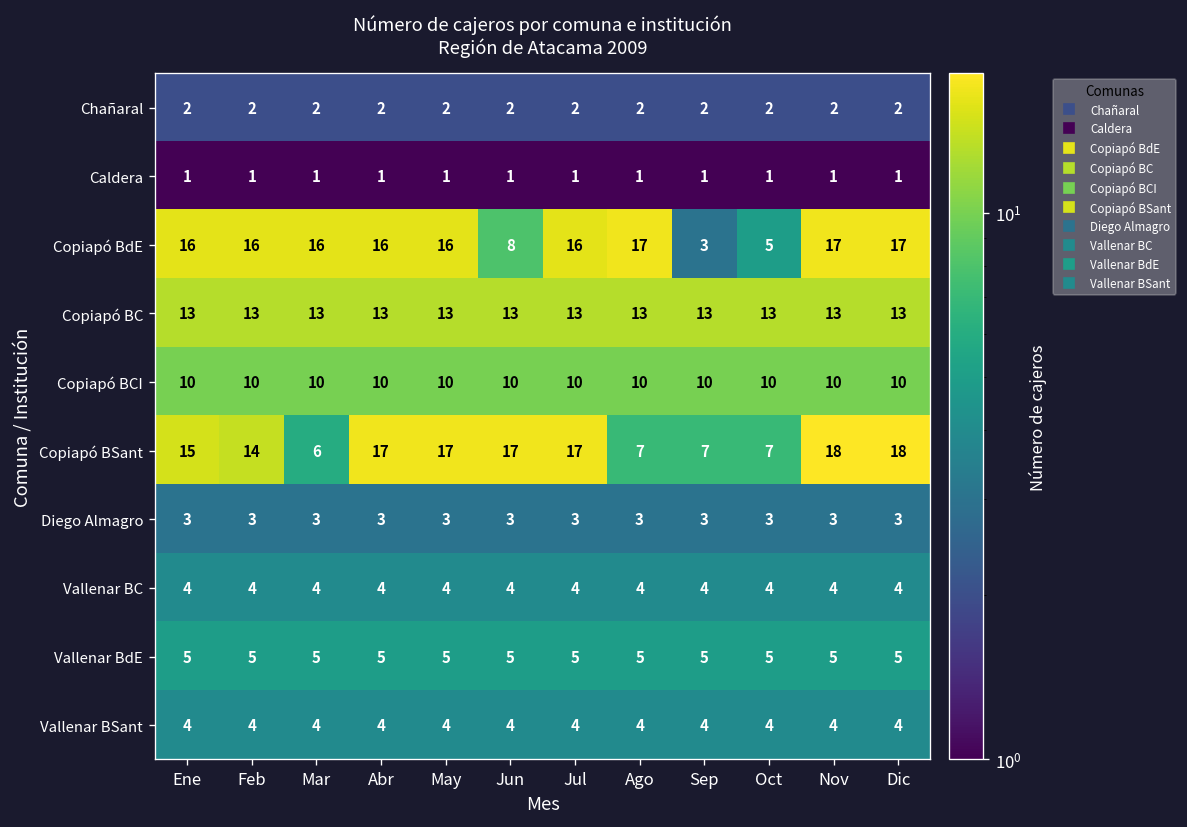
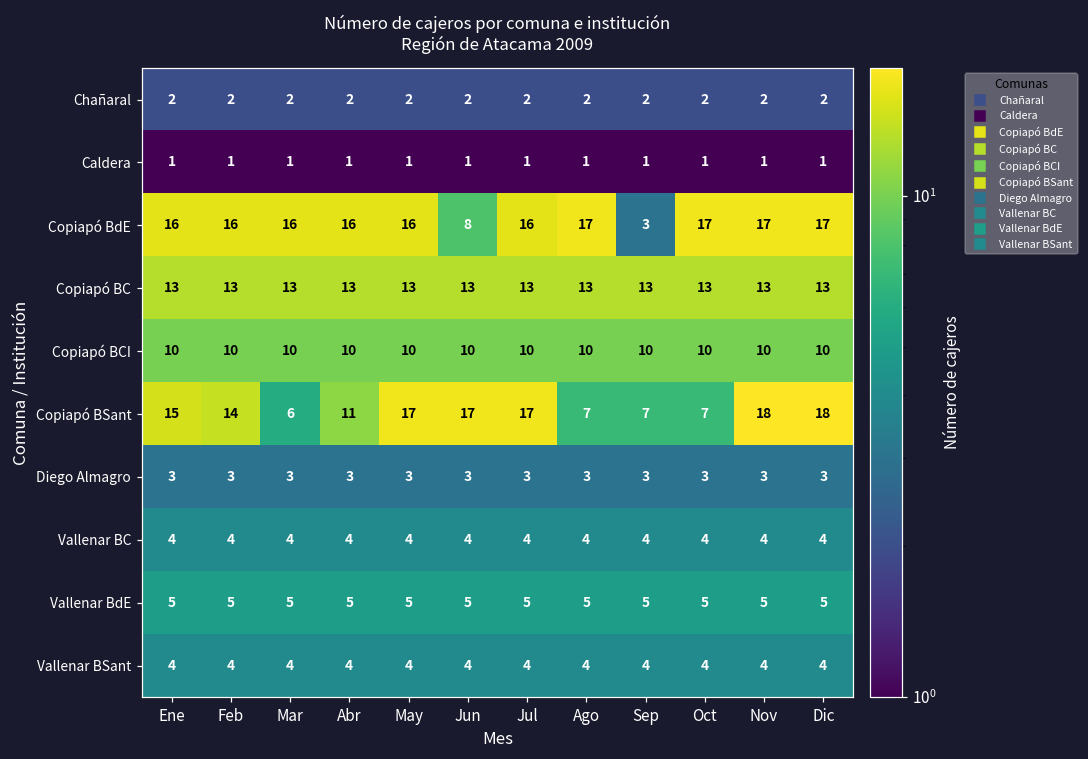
Copiapó BdE, Oct: 5 -> 17
Copiapó BSant, Abr: 17 -> 11
